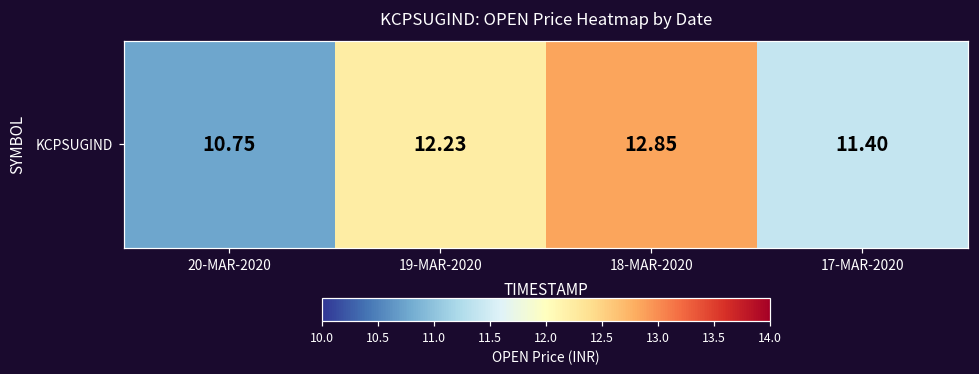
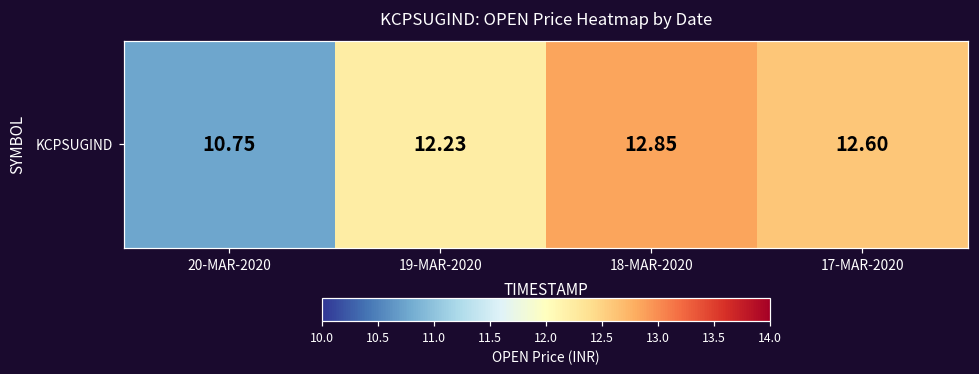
KCPSUGIND, 17-MAR-2020: 11.40 -> 12.60
